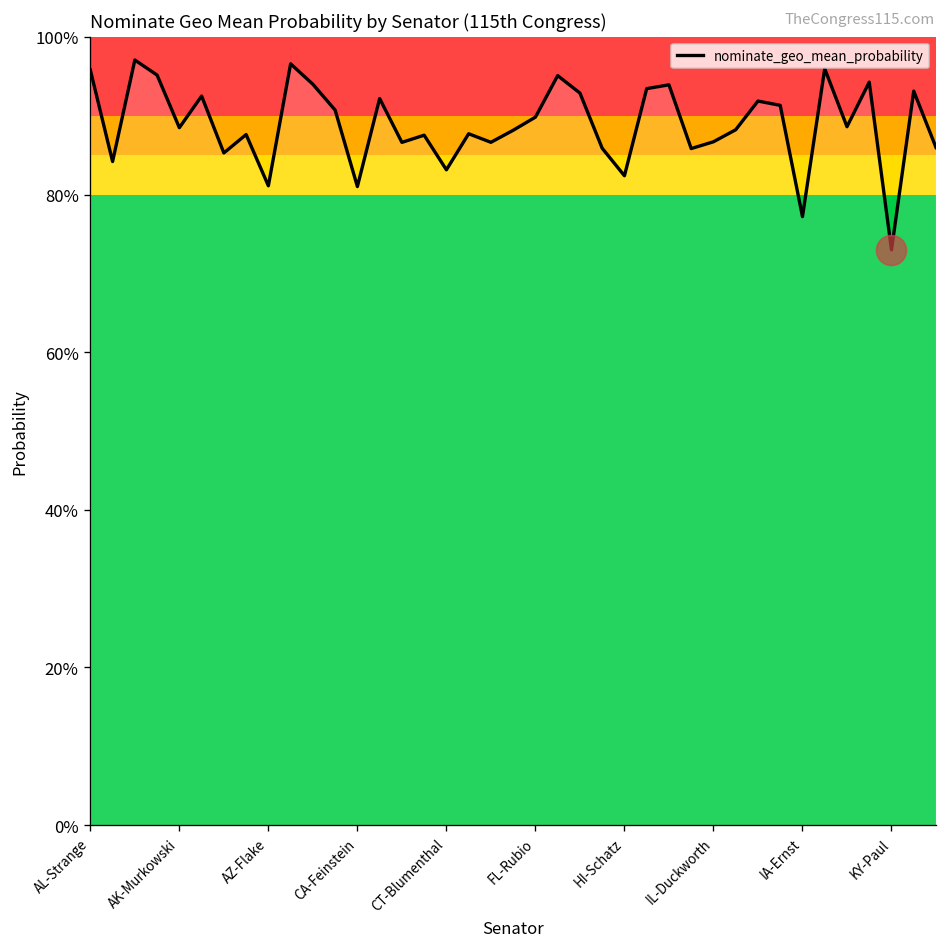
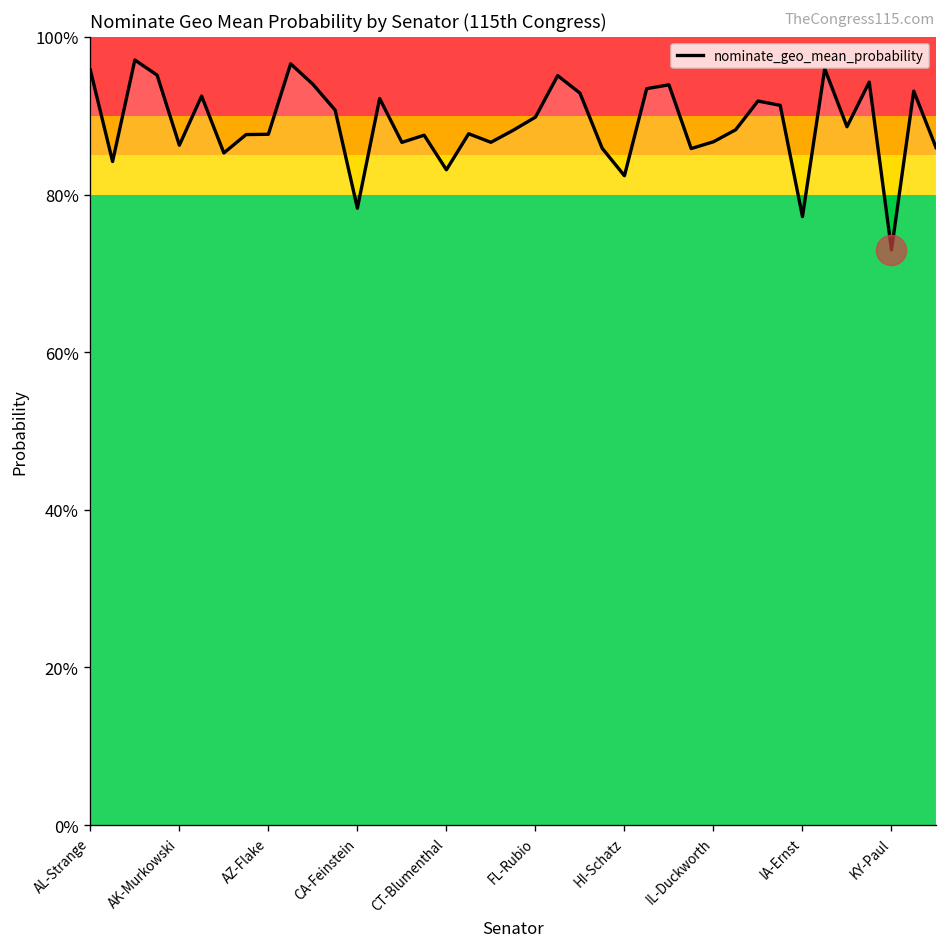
nominate_geo_mean_probability, AK-Murkowski: 88% -> 86%
nominate_geo_mean_probability, AZ-Flake: 81% -> 88%
nominate_geo_mean_probability, CA-Feinstein: 81% -> 78%
